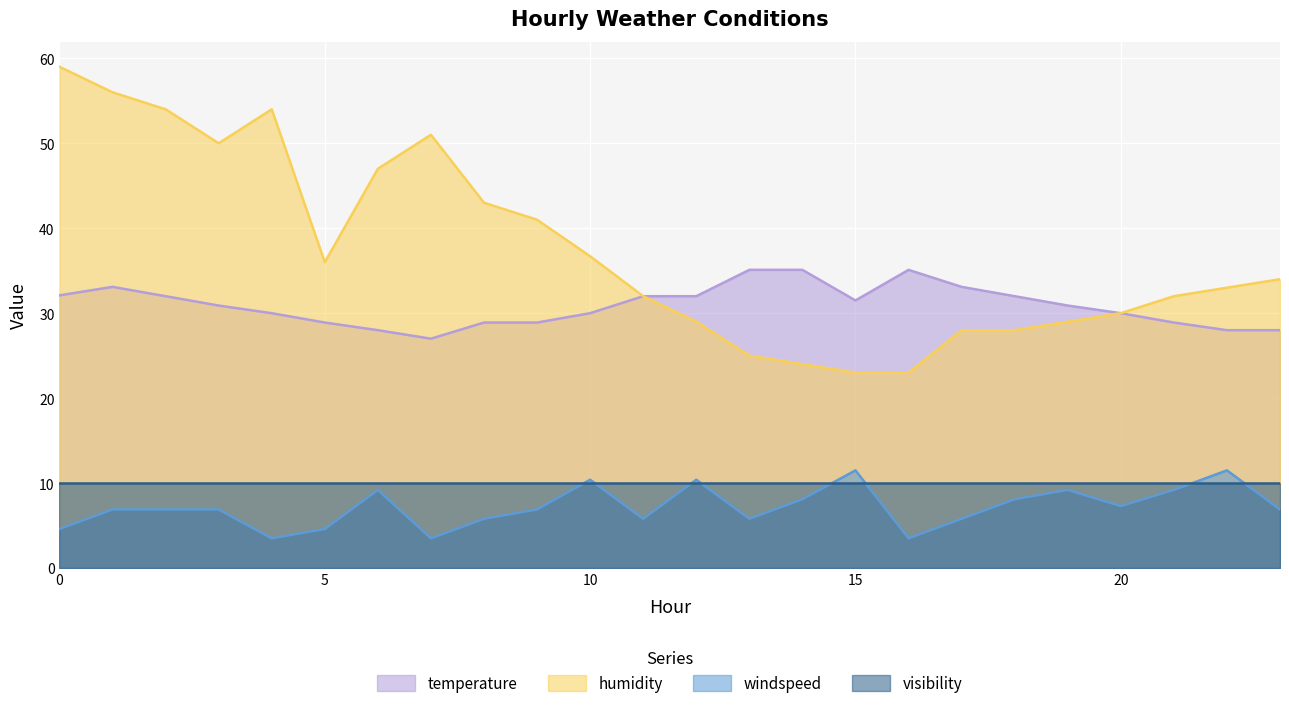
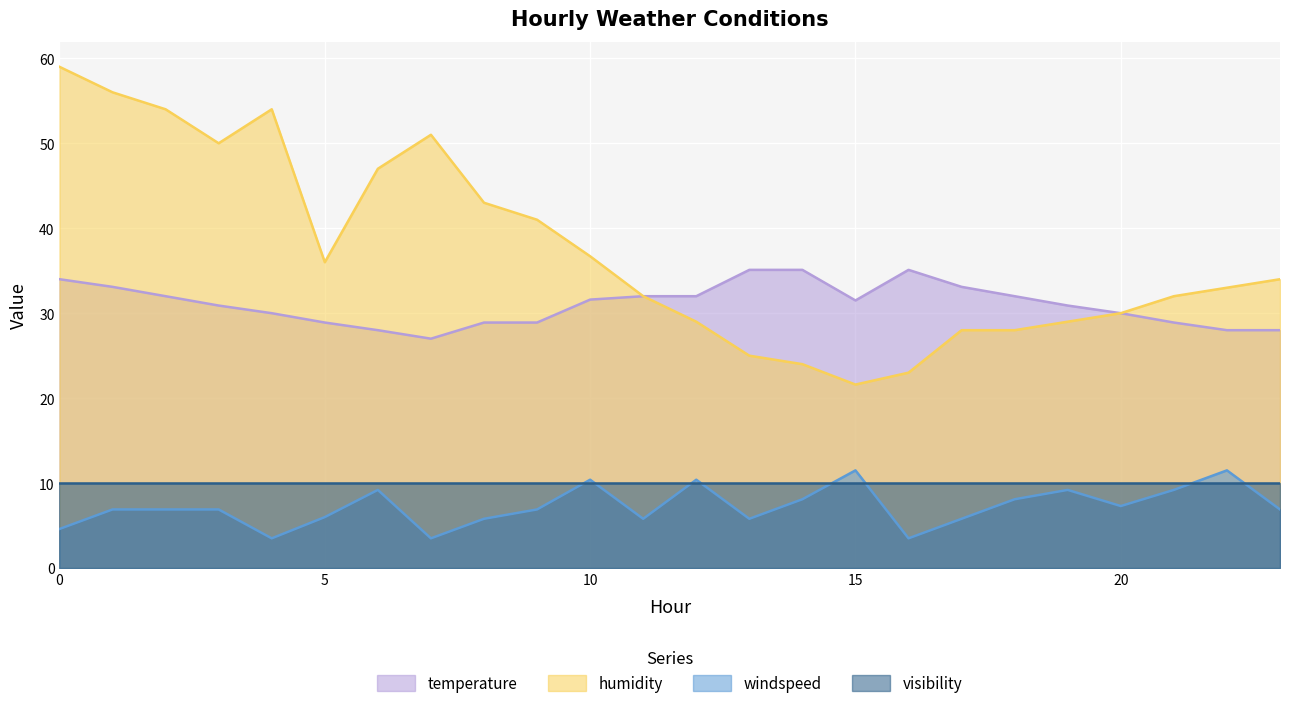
temperature, 0: 32 -> 34
windspeed, 5: 5 -> 6
temperature, 10: 30 -> 32
humidity, 15: 23 -> 22
